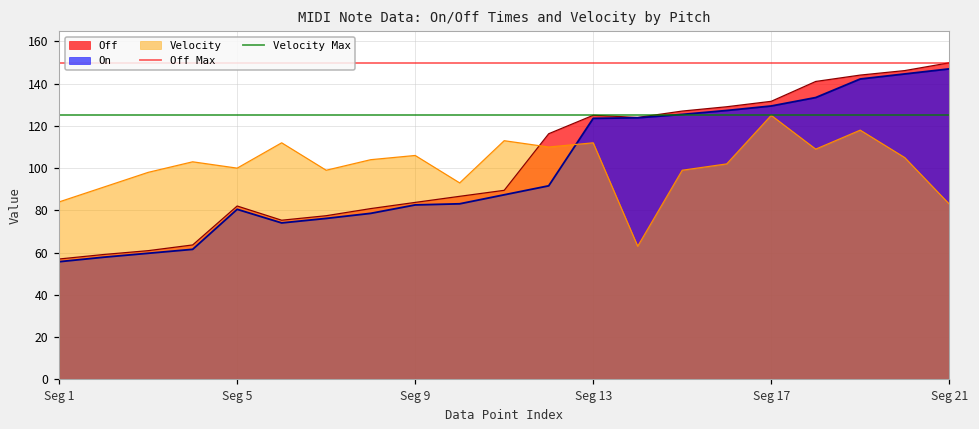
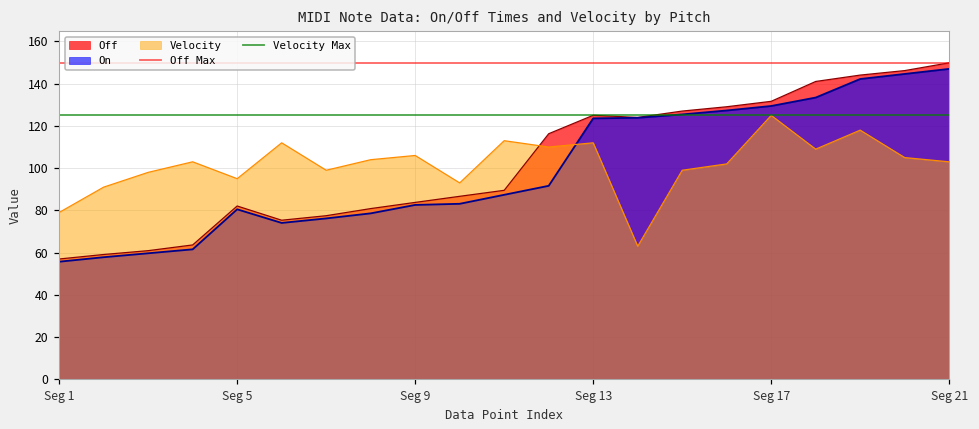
Velocity, Seg 1: 84 -> 79
Velocity, Seg 5: 100 -> 95
Velocity, Seg 21: 83 -> 103
